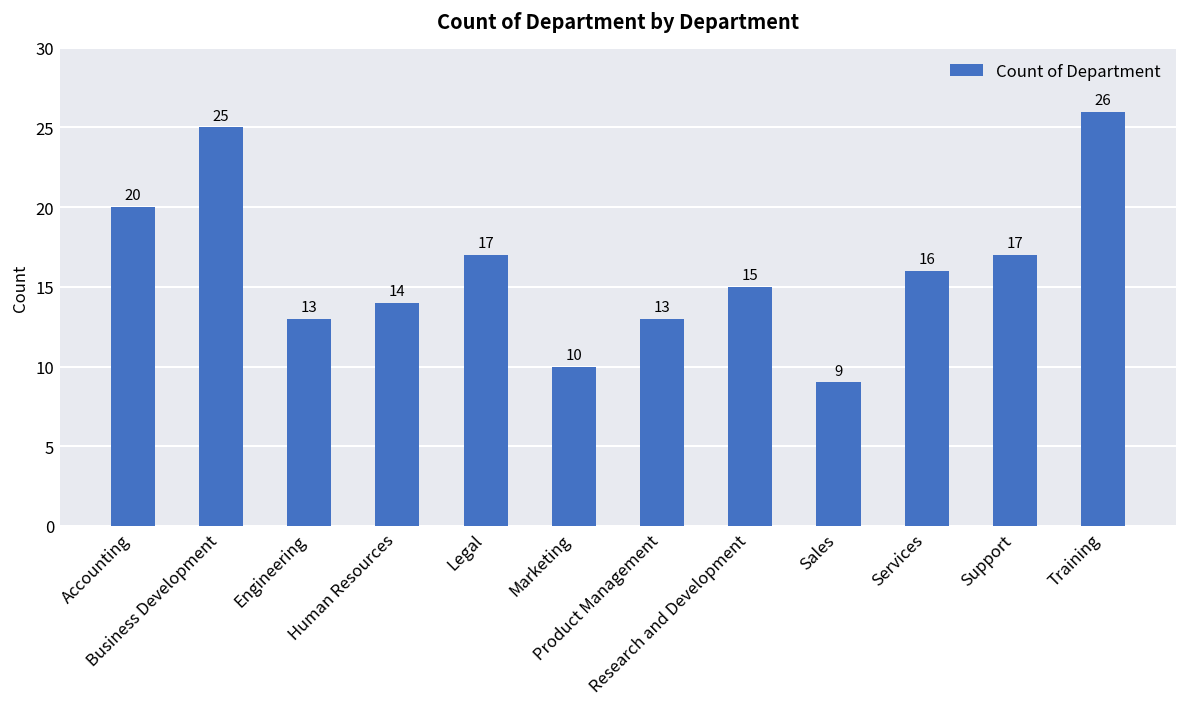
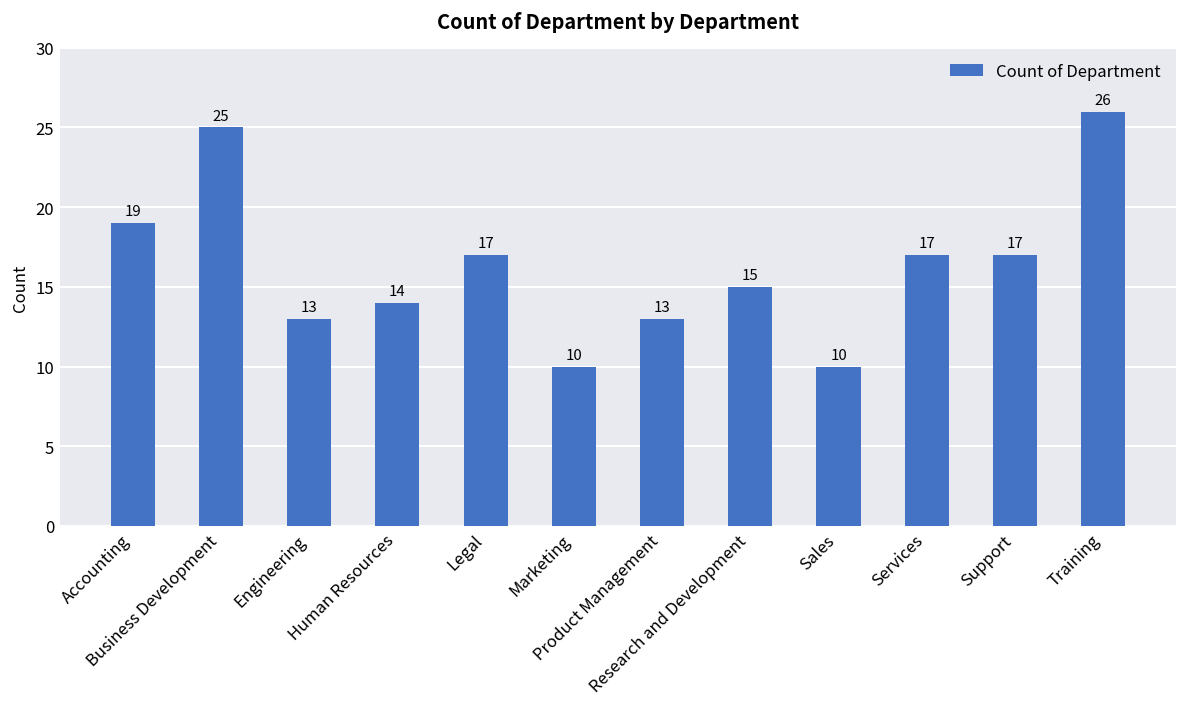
Accounting: 20 -> 19
Sales: 9 -> 10
Services: 16 -> 17
